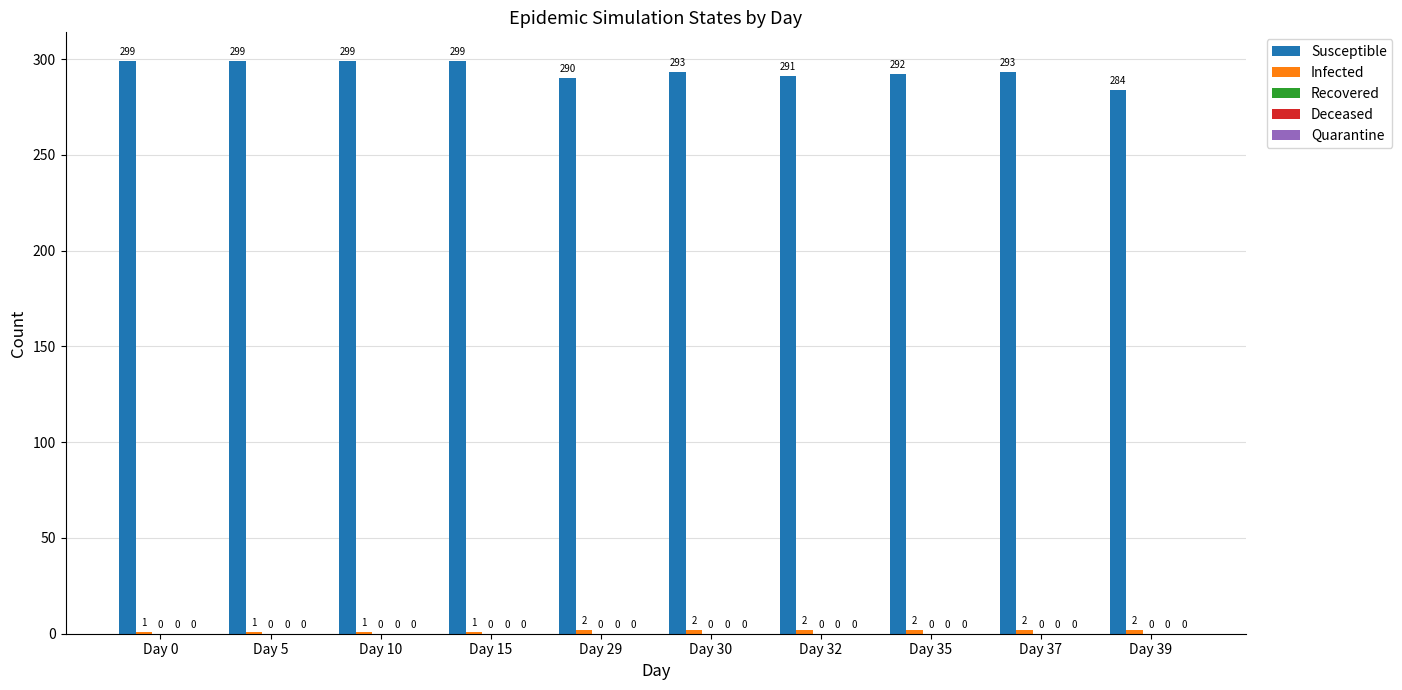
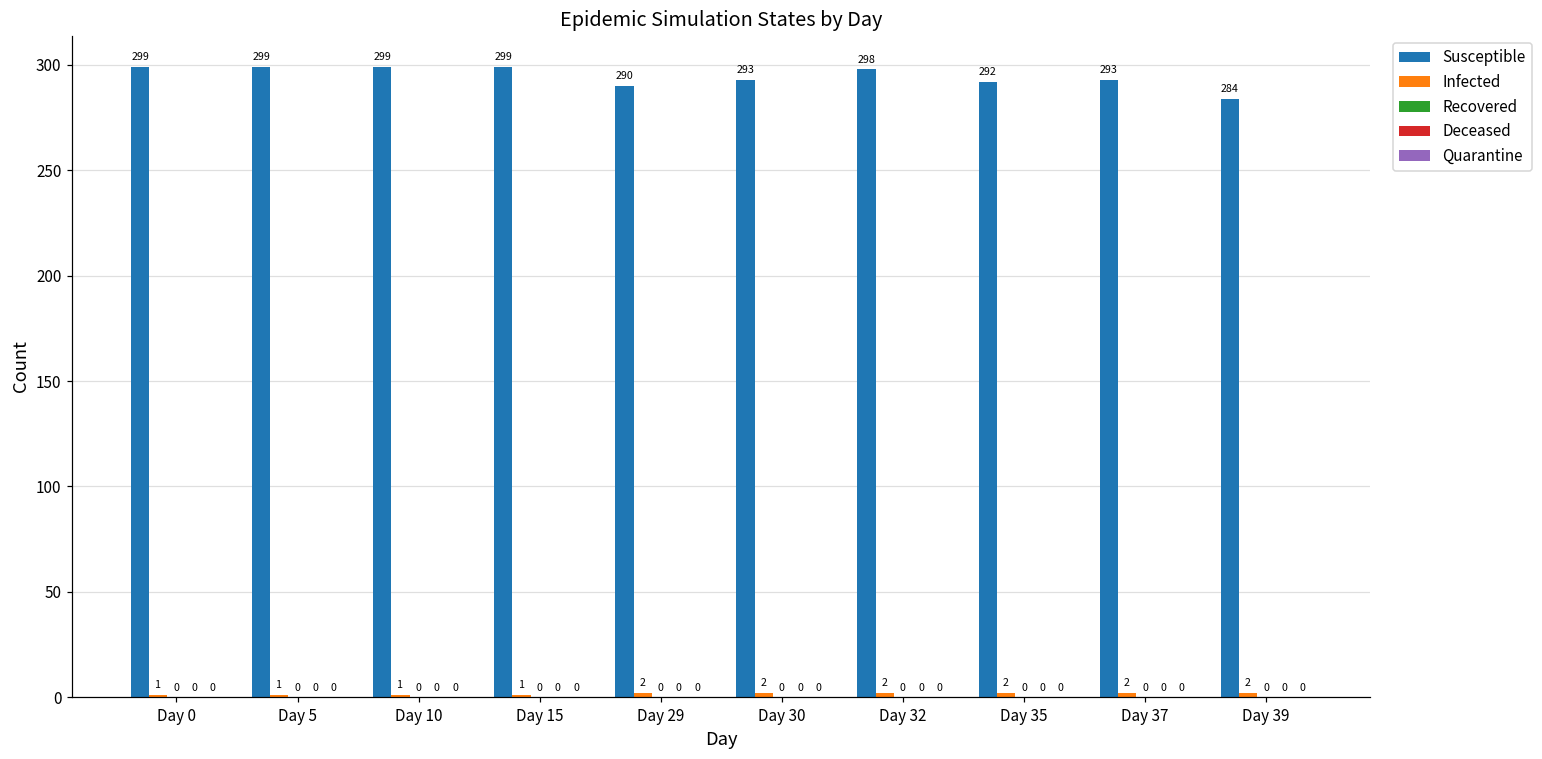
Susceptible, Day 32: 291 -> 298
